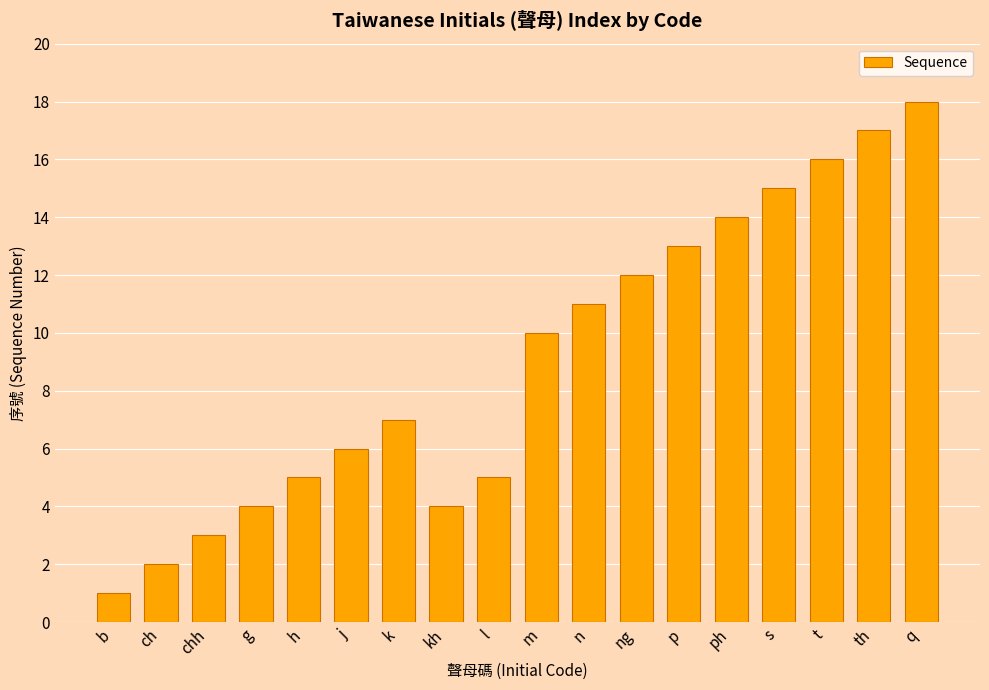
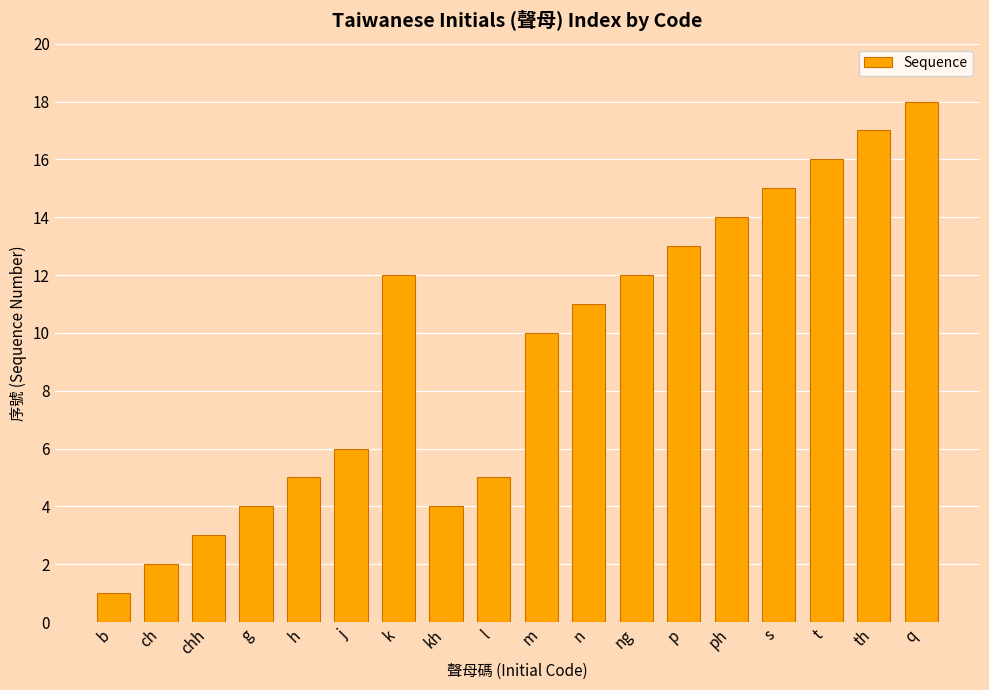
k: 7 -> 12
